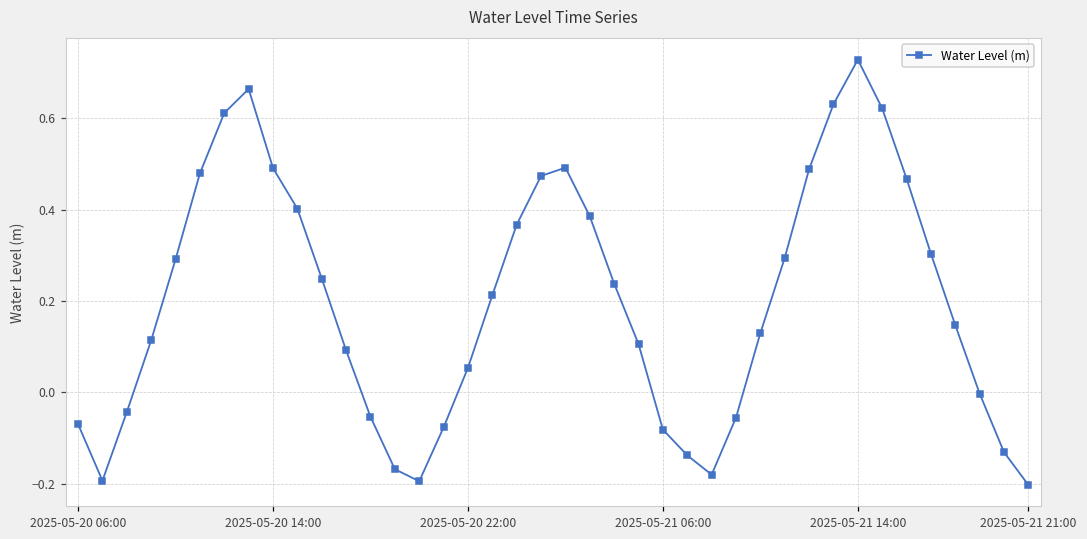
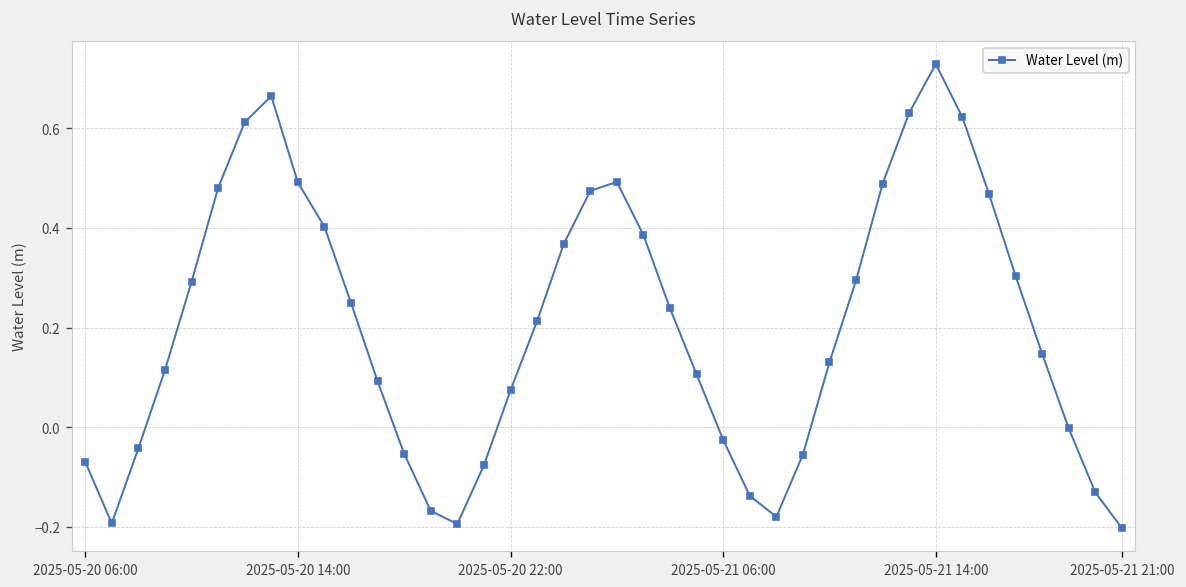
2025-05-20 22:00: 0.05 -> 0.07
2025-05-21 06:00: -0.08 -> -0.03
